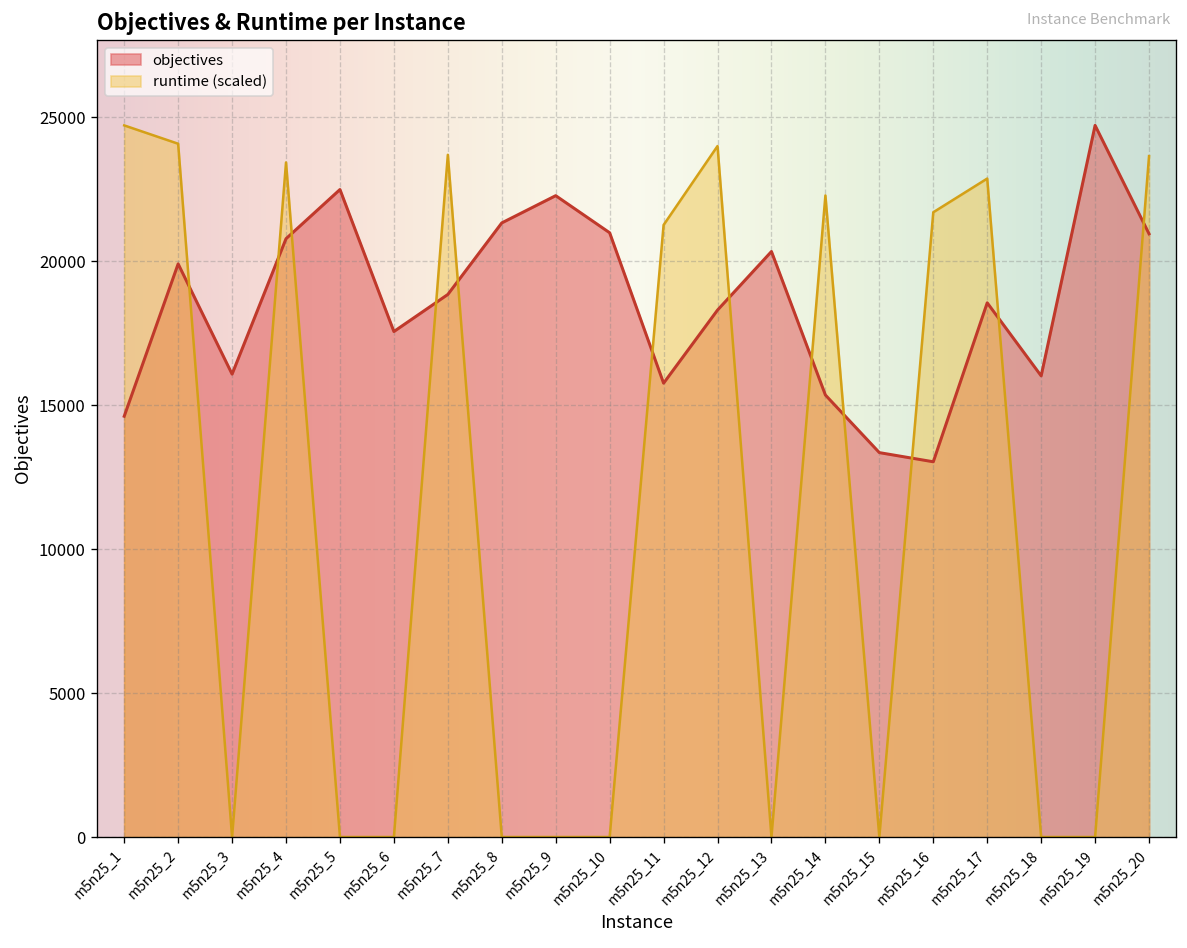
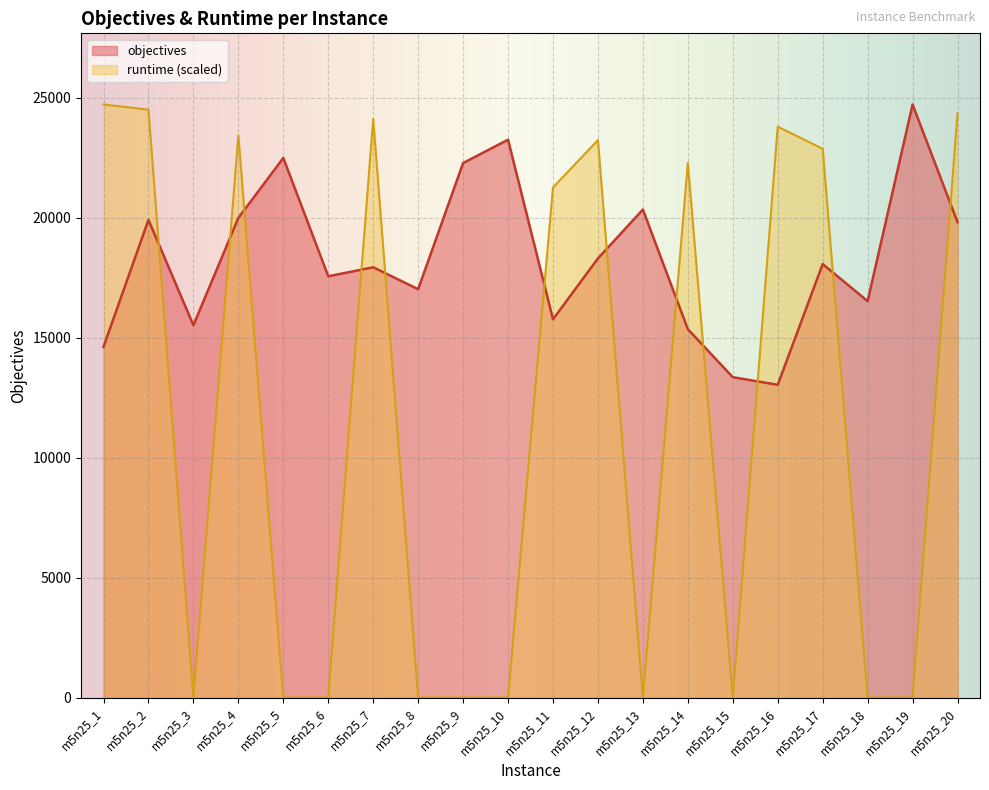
runtime (scaled), m5n25_2: 24100 -> 24500
objectives, m5n25_3: 16100 -> 15500
objectives, m5n25_4: 20800 -> 20000
objectives, m5n25_7: 18800 -> 17900
runtime (scaled), m5n25_7: 23700 -> 24100
objectives, m5n25_8: 21300 -> 17000
objectives, m5n25_10: 21000 -> 23200
runtime (scaled), m5n25_12: 24000 -> 23200
runtime (scaled), m5n25_16: 21700 -> 23800
objectives, m5n25_17: 18600 -> 18100
objectives, m5n25_18: 16000 -> 16500
objectives, m5n25_20: 20900 -> 19800
runtime (scaled), m5n25_20: 23600 -> 24300
